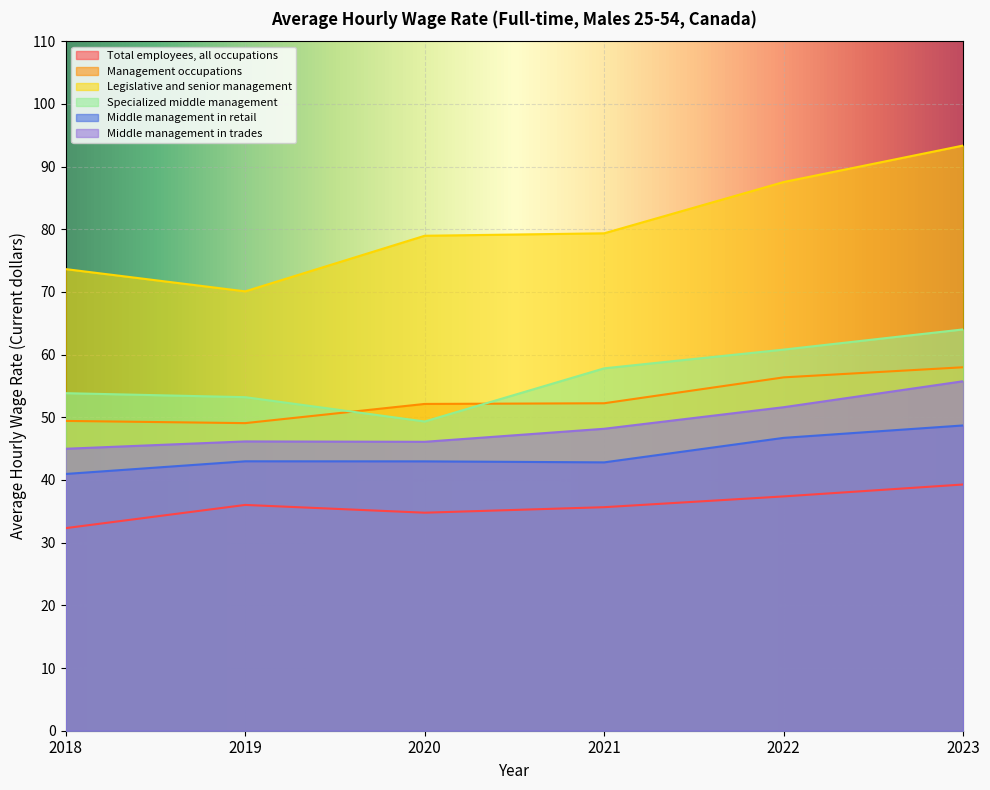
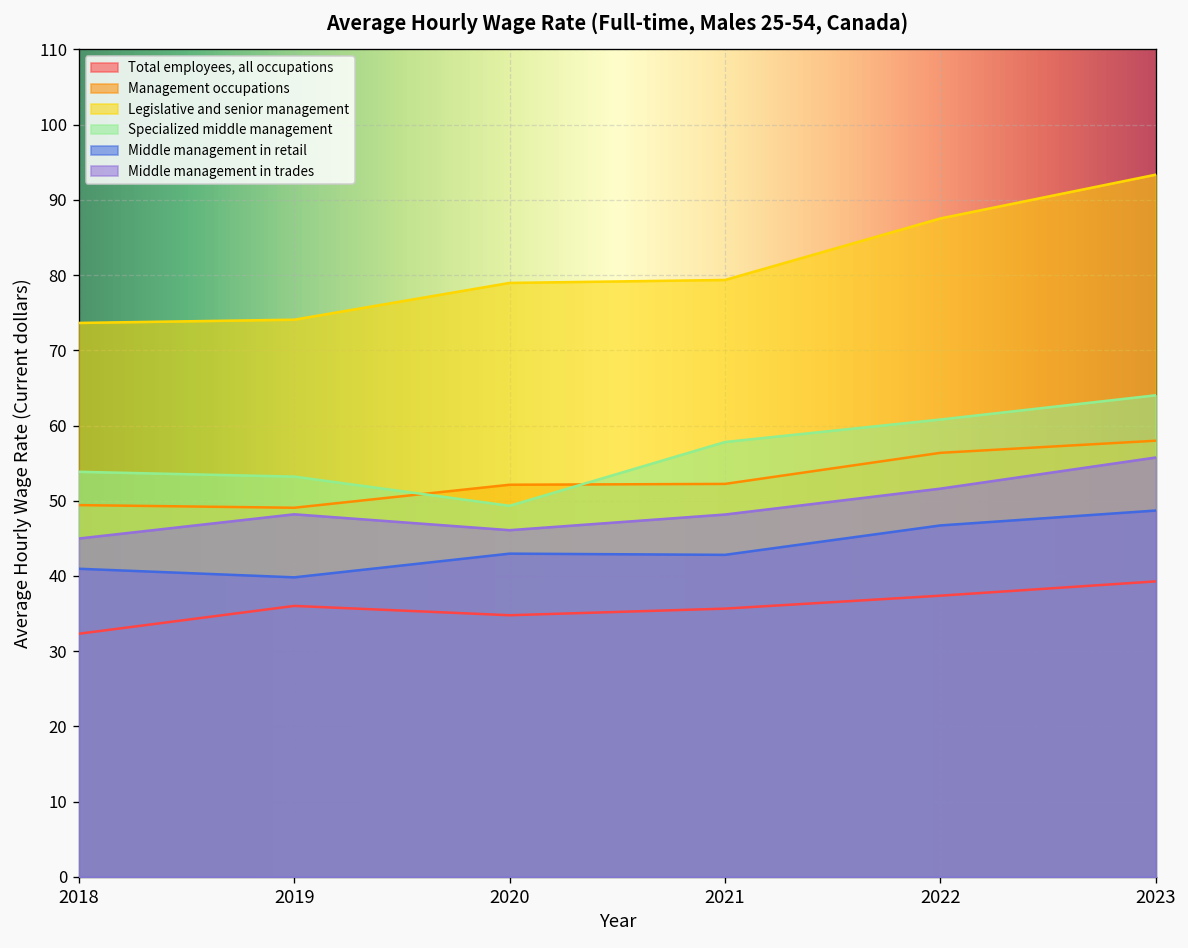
Legislative and senior management, 2019: 70 -> 74
Middle management in retail, 2019: 43 -> 40
Middle management in trades, 2019: 46 -> 48
